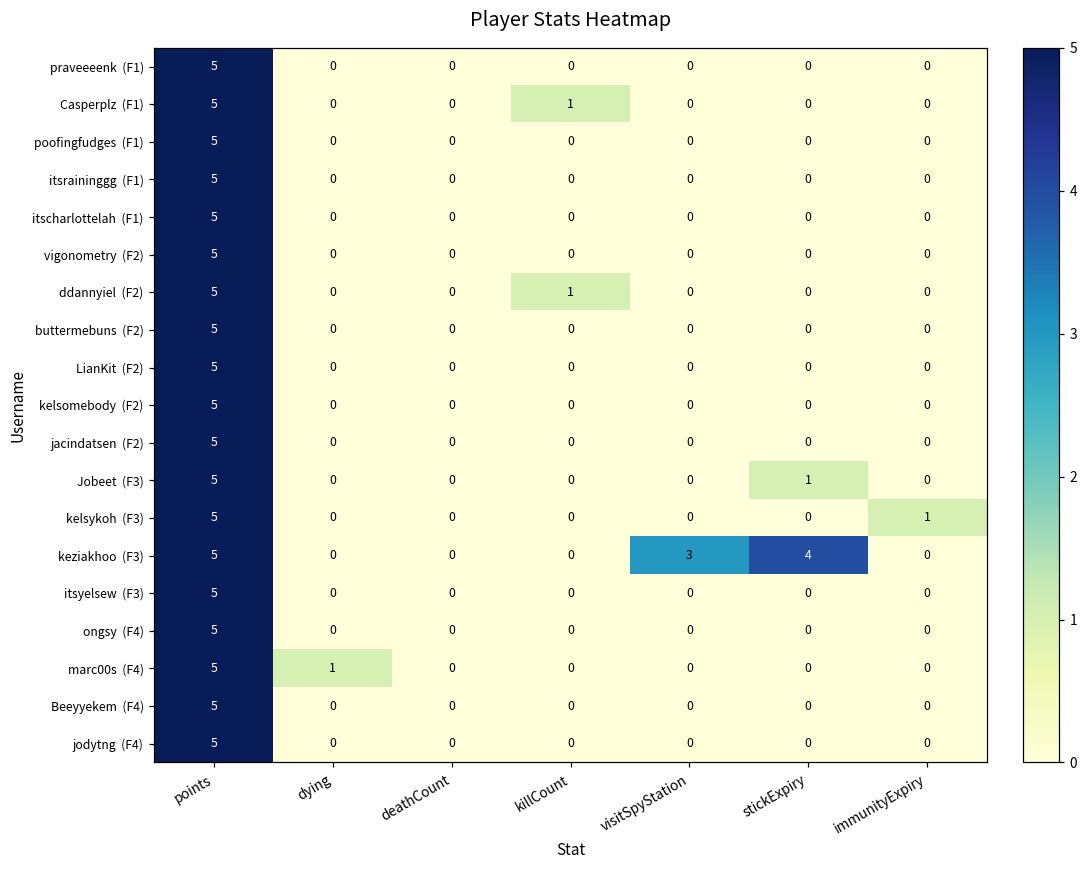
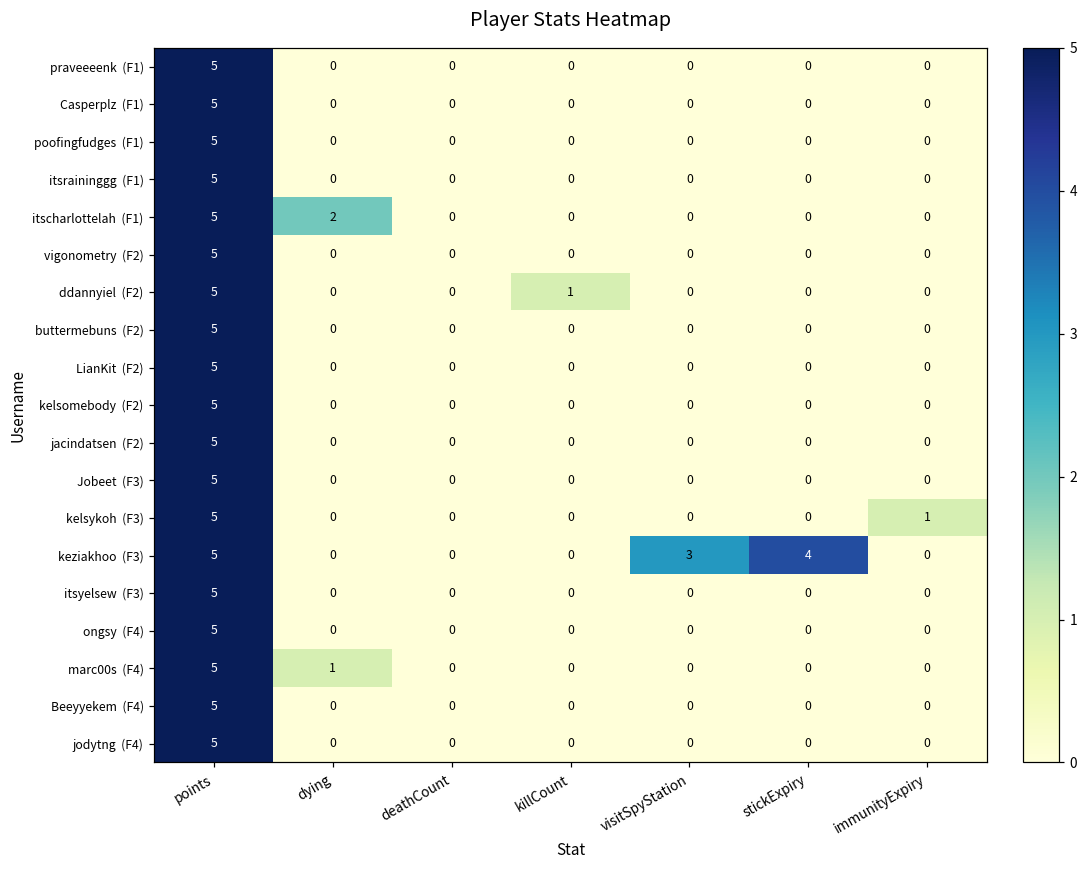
Casperplz (F1), killCount: 1 -> 0
itscharlottelah (F1), dying: 0 -> 2
Jobeet (F3), stickExpiry: 1 -> 0
